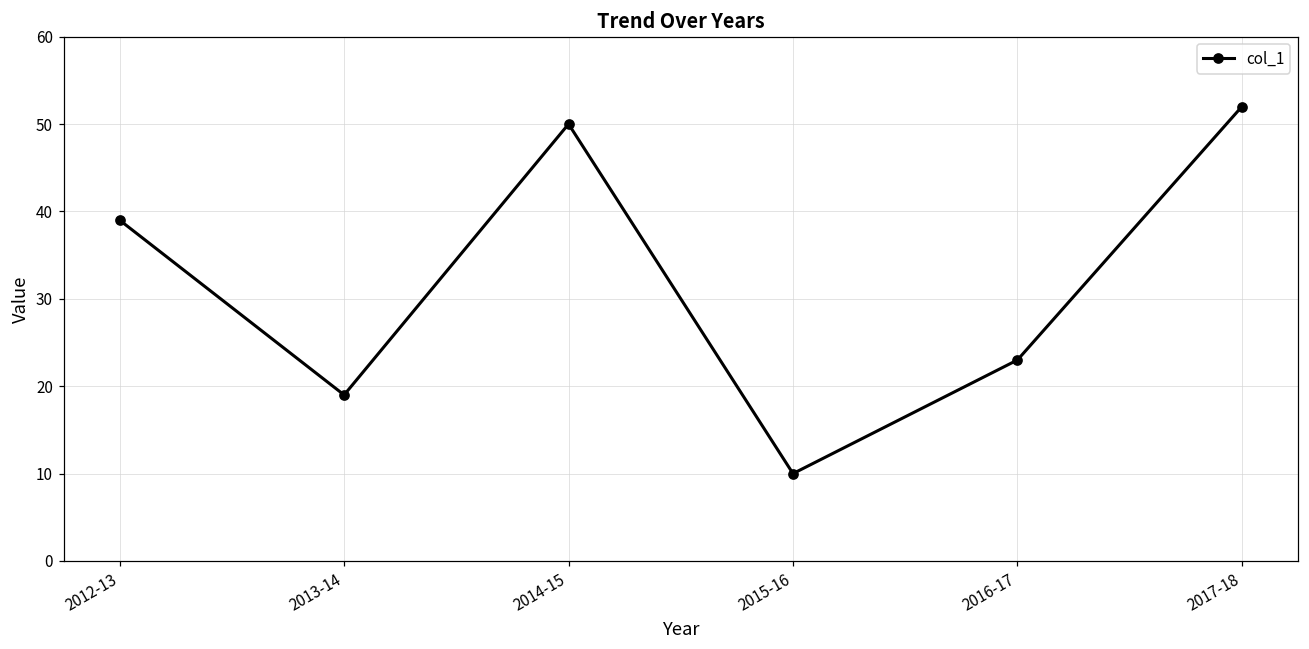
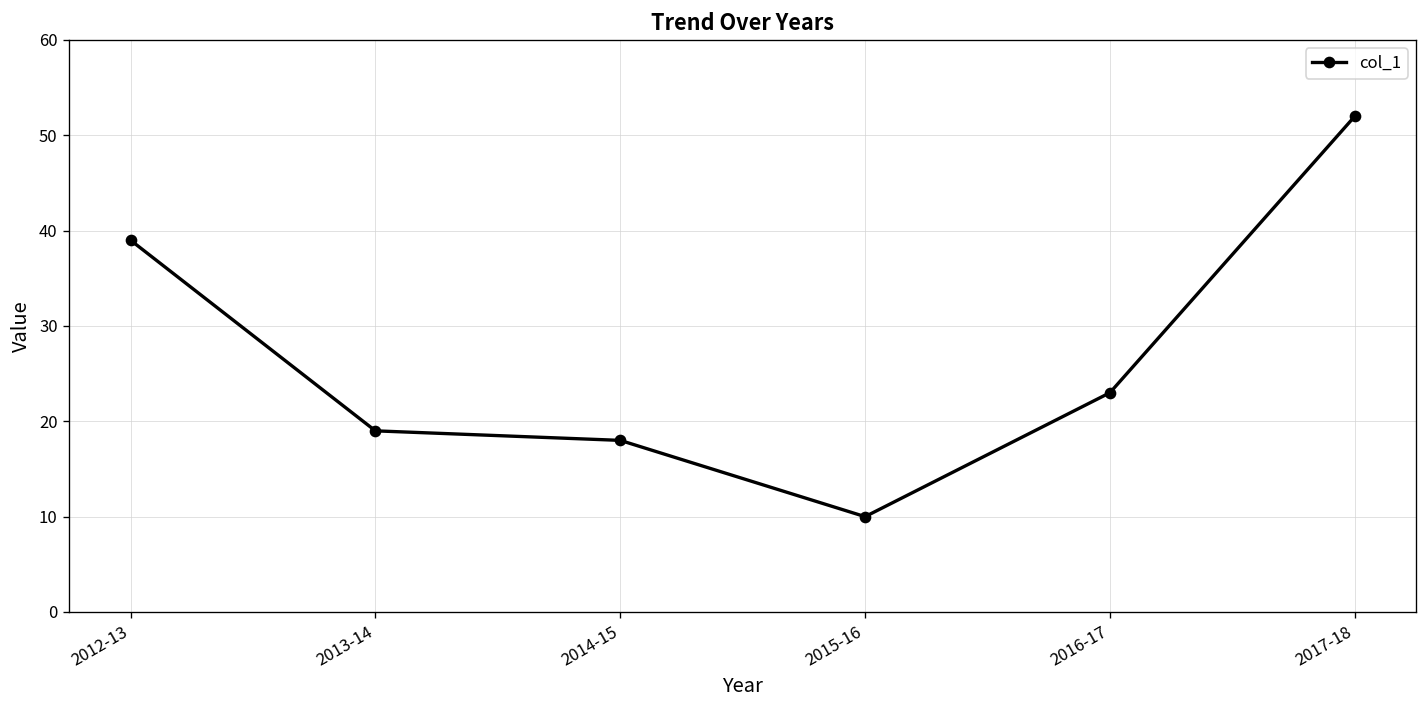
2014-15: 50 -> 18
